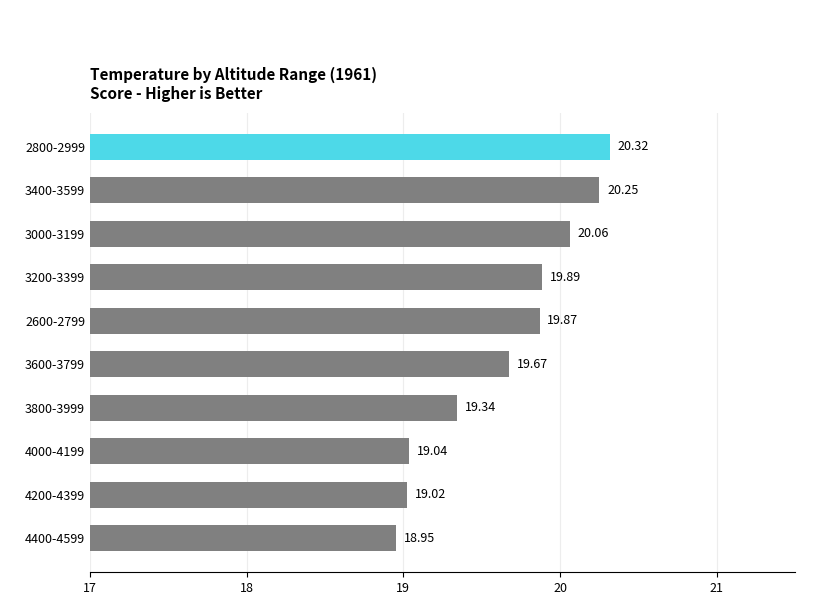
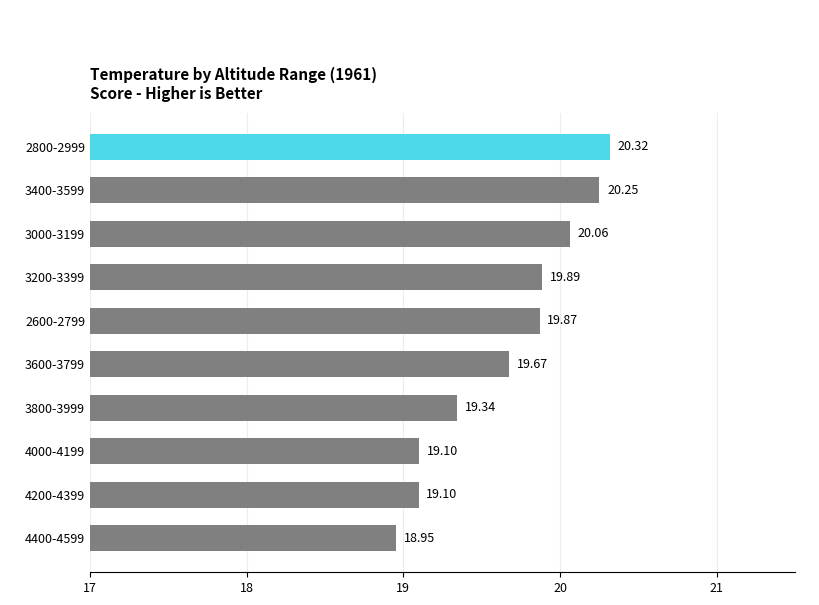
4000-4199: 19.04 -> 19.10
4200-4399: 19.02 -> 19.10
